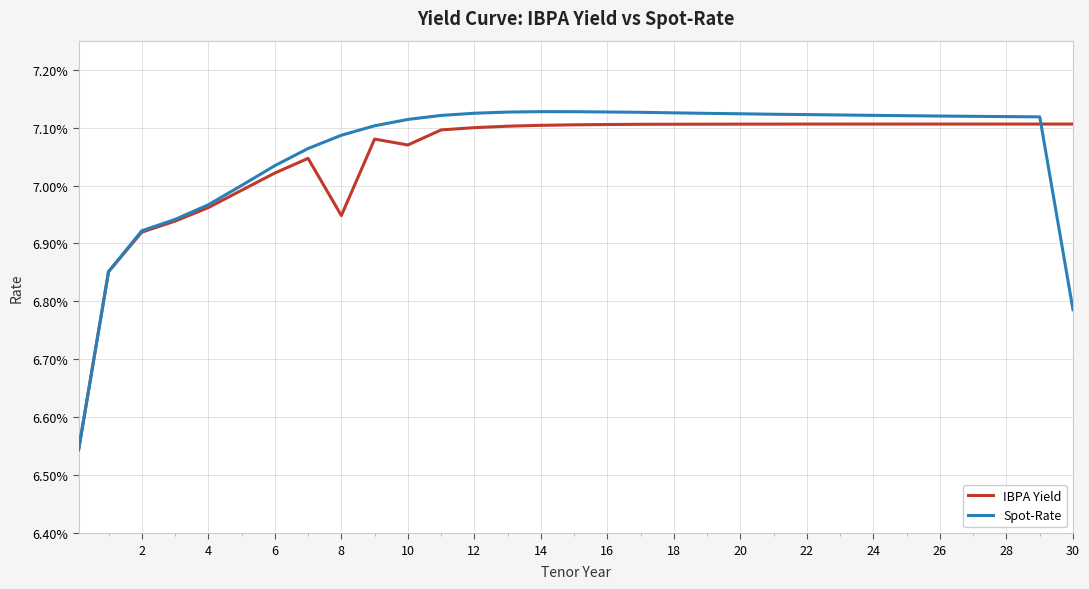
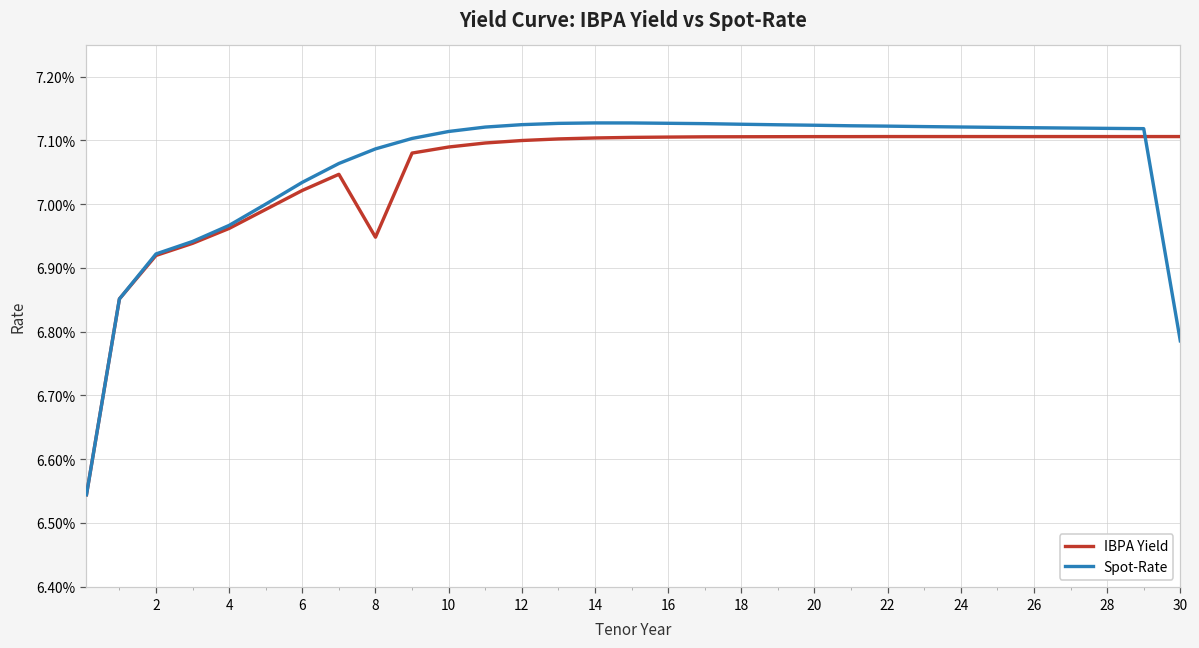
IBPA Yield, 10: 7.07% -> 7.09%
